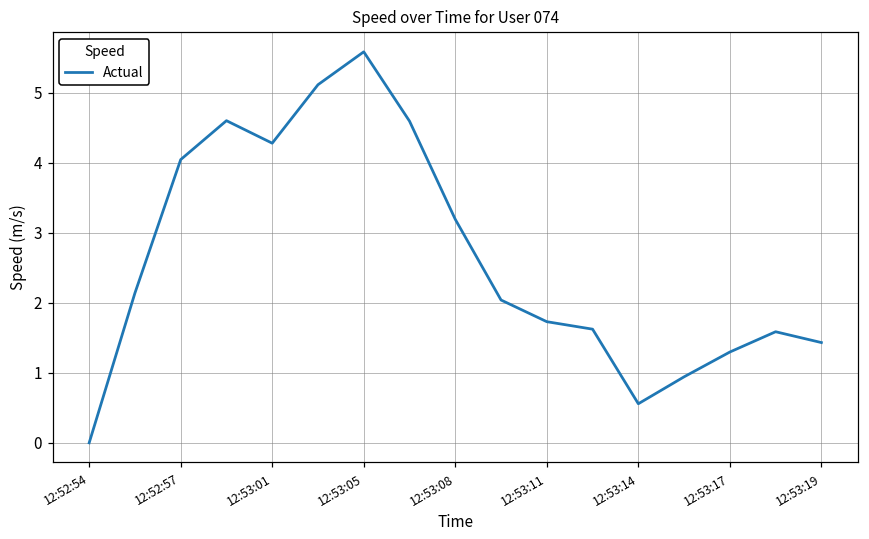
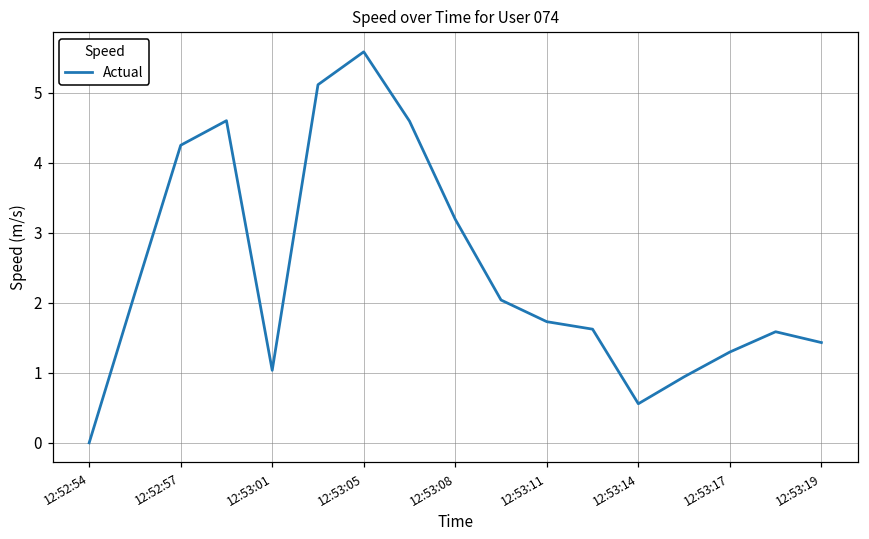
12:52:57: 4.0 -> 4.2
12:53:01: 4.3 -> 1.0
